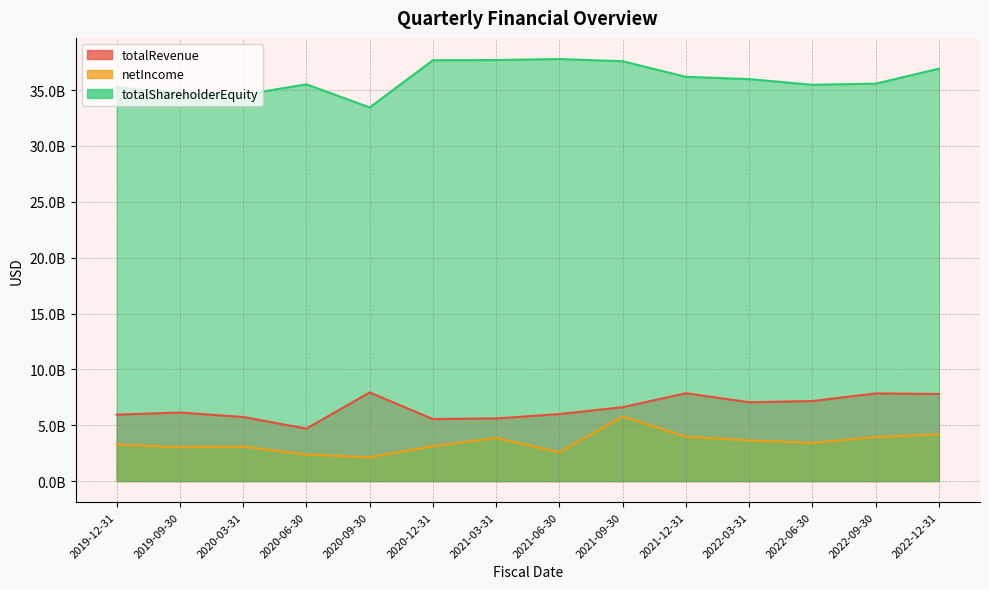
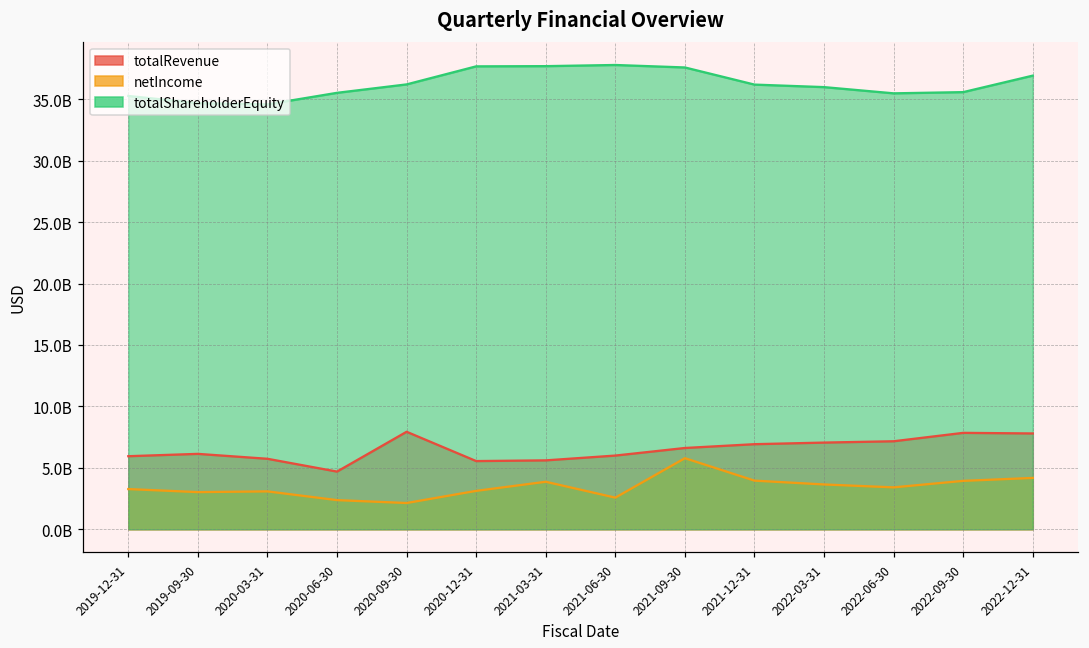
totalShareholderEquity, 2020-09-30: 33500000000 -> 36200000000
totalRevenue, 2021-12-31: 7900000000 -> 6900000000
